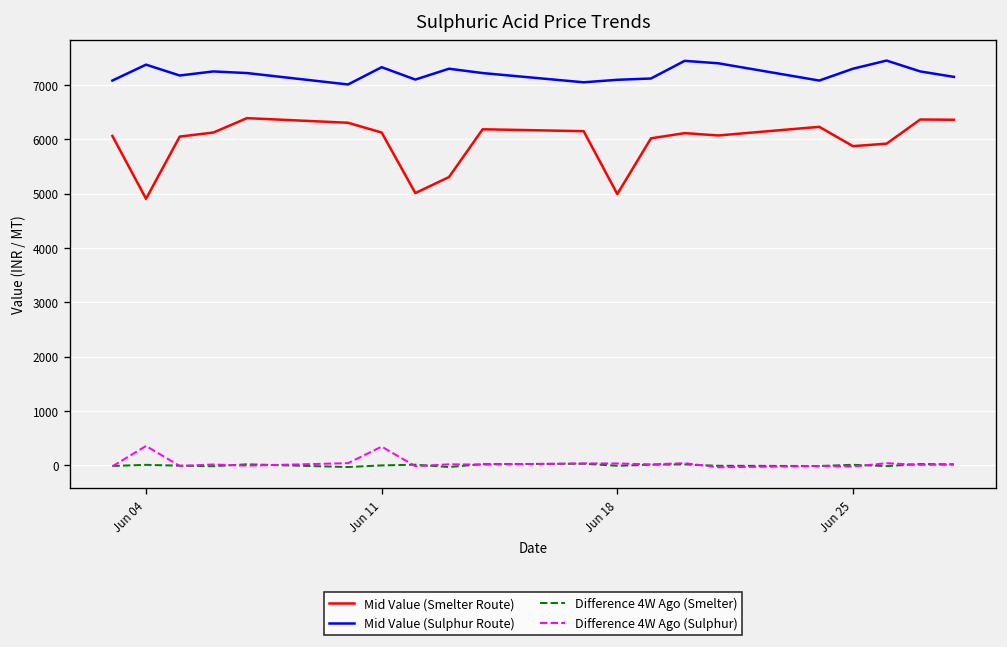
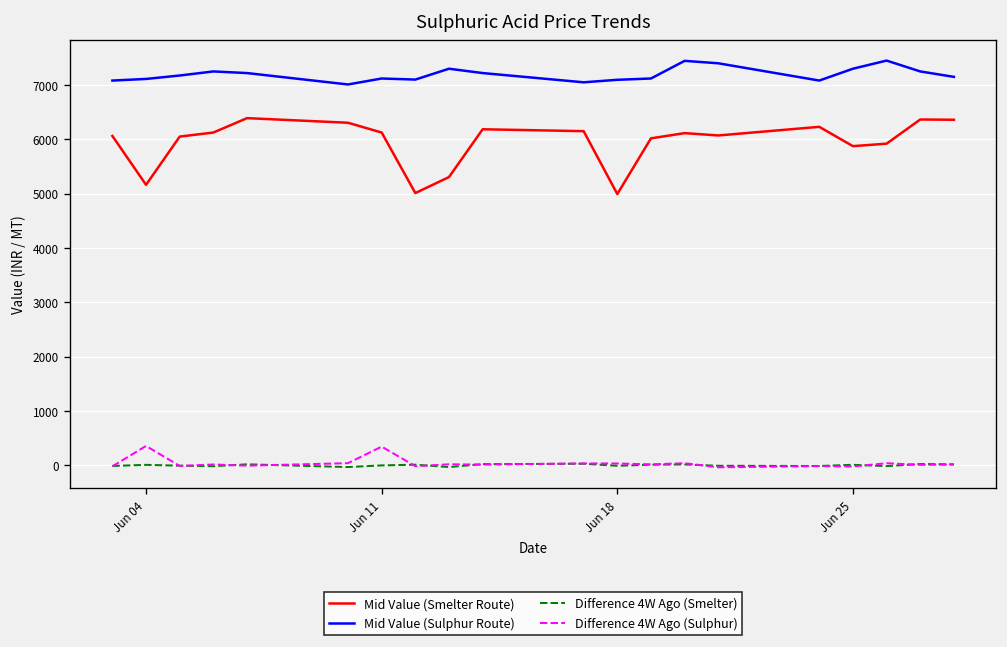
Mid Value (Smelter Route), Jun 04: 4900 -> 5200
Mid Value (Sulphur Route), Jun 04: 7400 -> 7100
Mid Value (Sulphur Route), Jun 11: 7300 -> 7100
